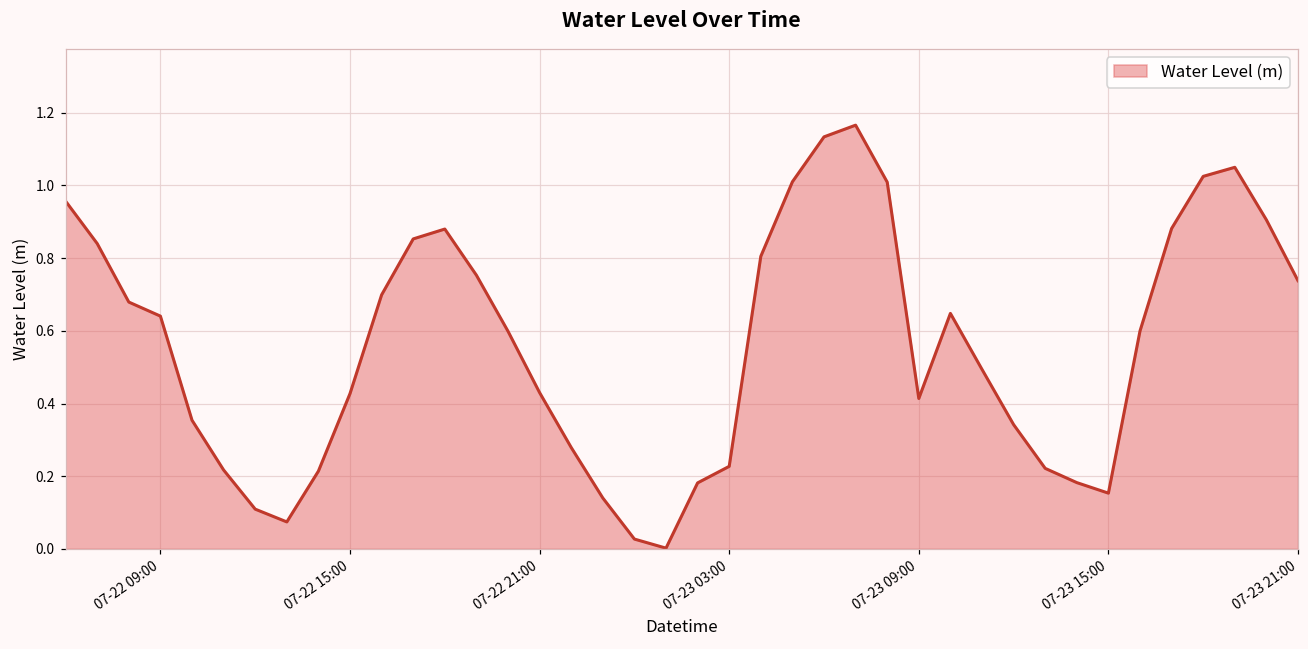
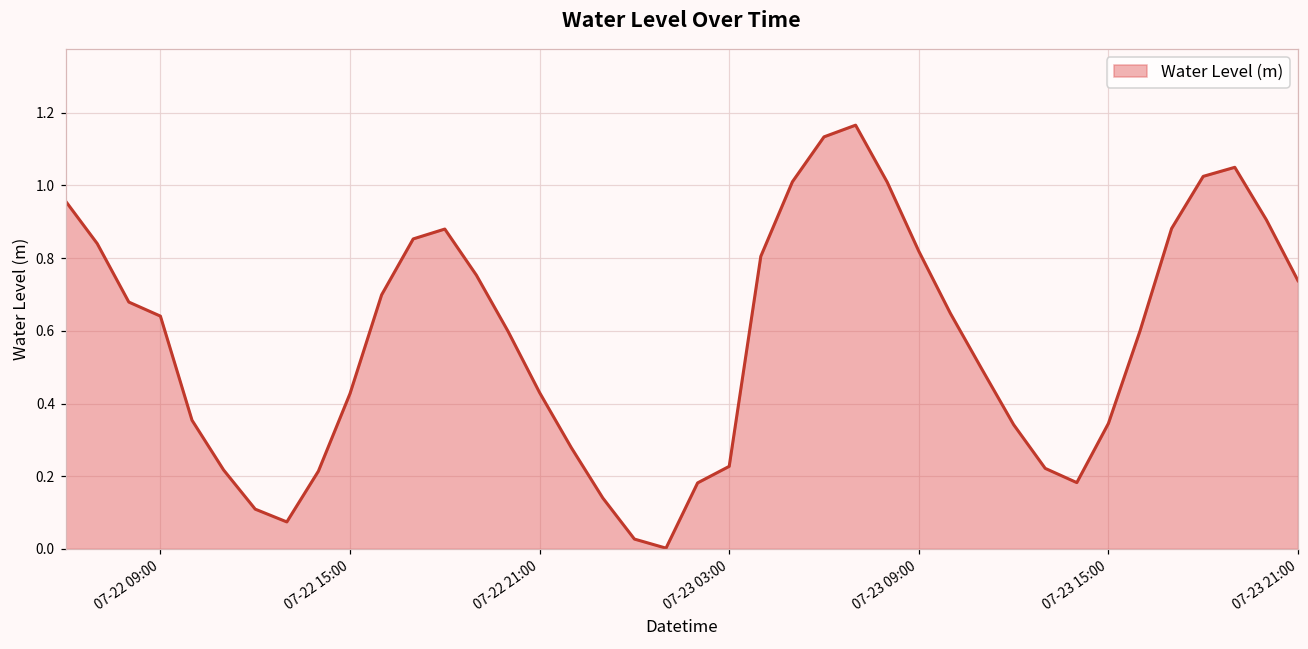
07-23 09:00: 0.41 -> 0.82
07-23 15:00: 0.15 -> 0.35
